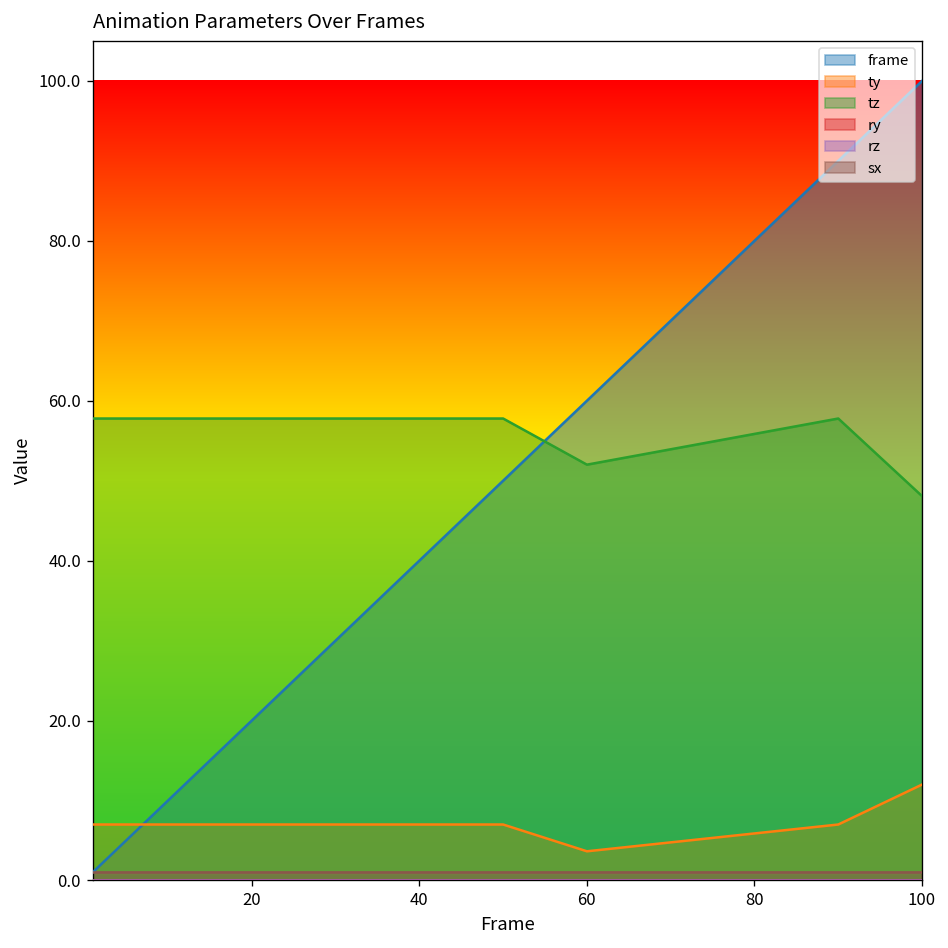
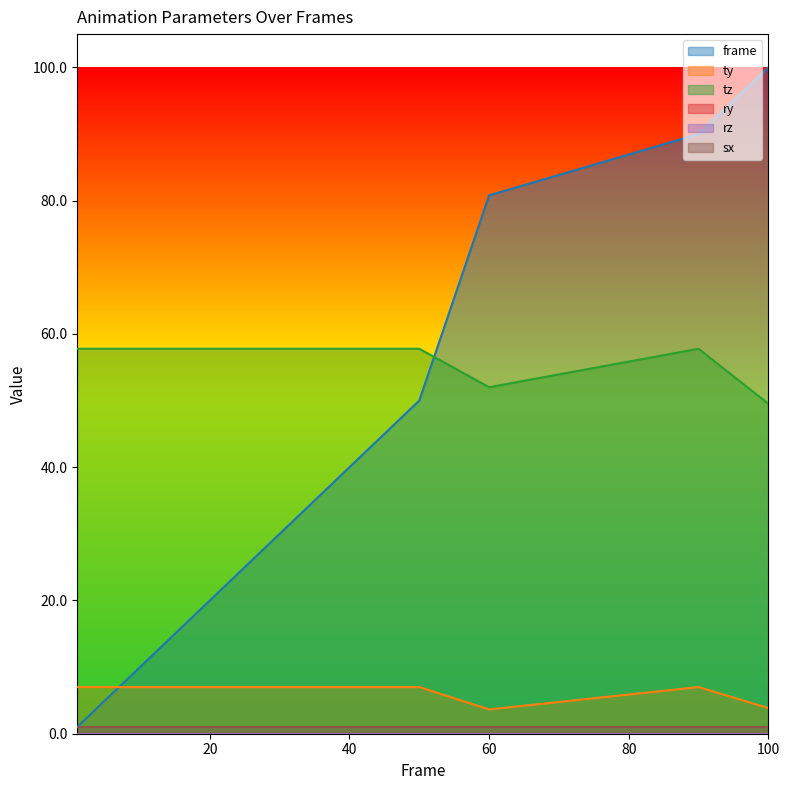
frame, 60: 60 -> 81
ty, 100: 12 -> 4
tz, 100: 48 -> 50
